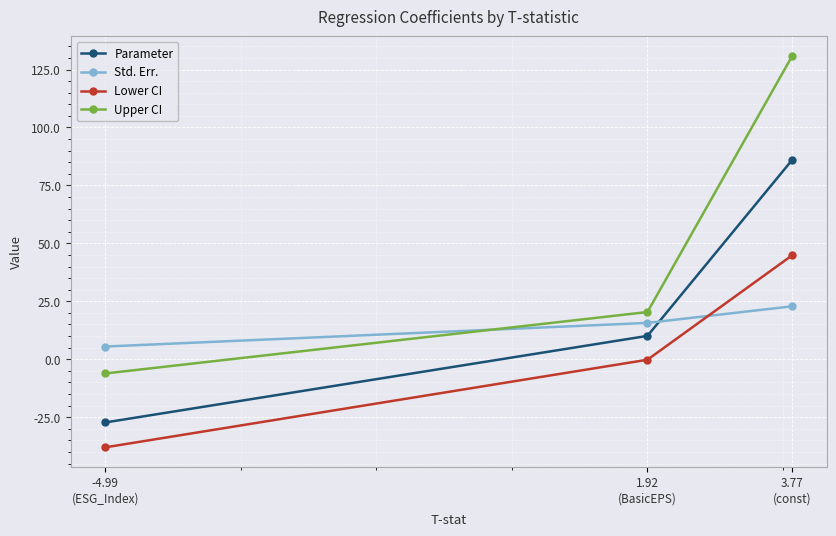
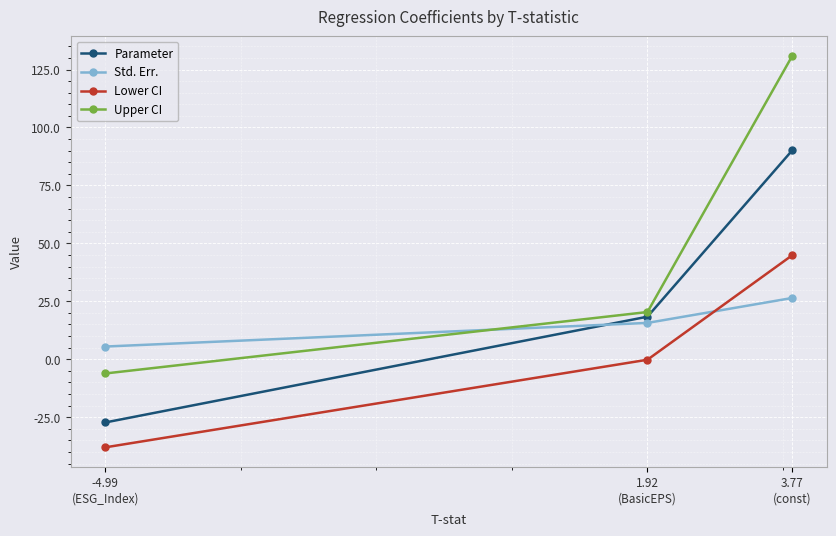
Parameter, 1.92 (BasicEPS): 10 -> 18
Parameter, 3.77 (const): 86 -> 90
Std. Err., 3.77 (const): 23 -> 26
